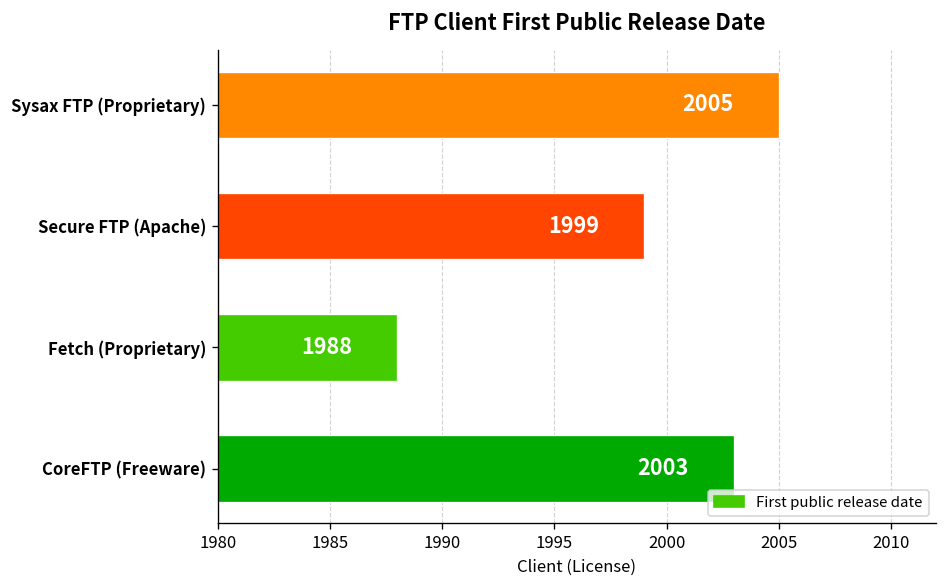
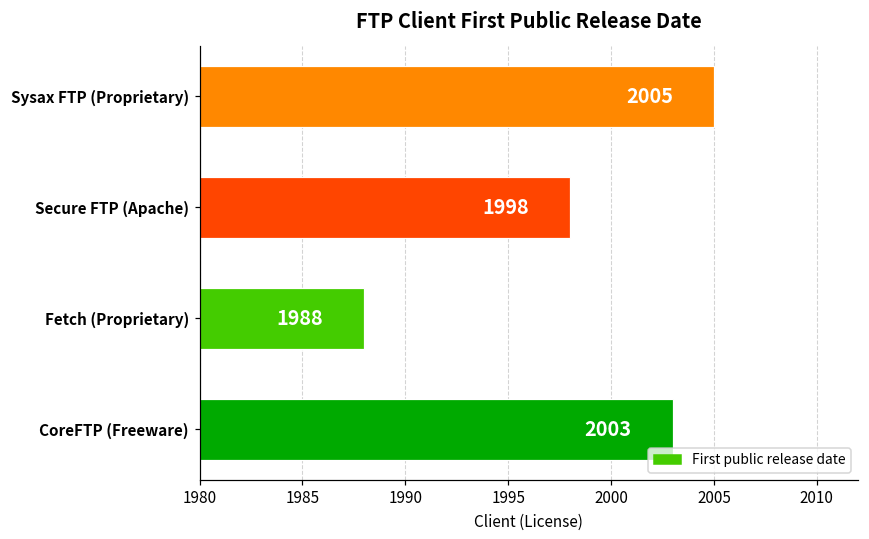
Secure FTP (Apache): 1999 -> 1998
